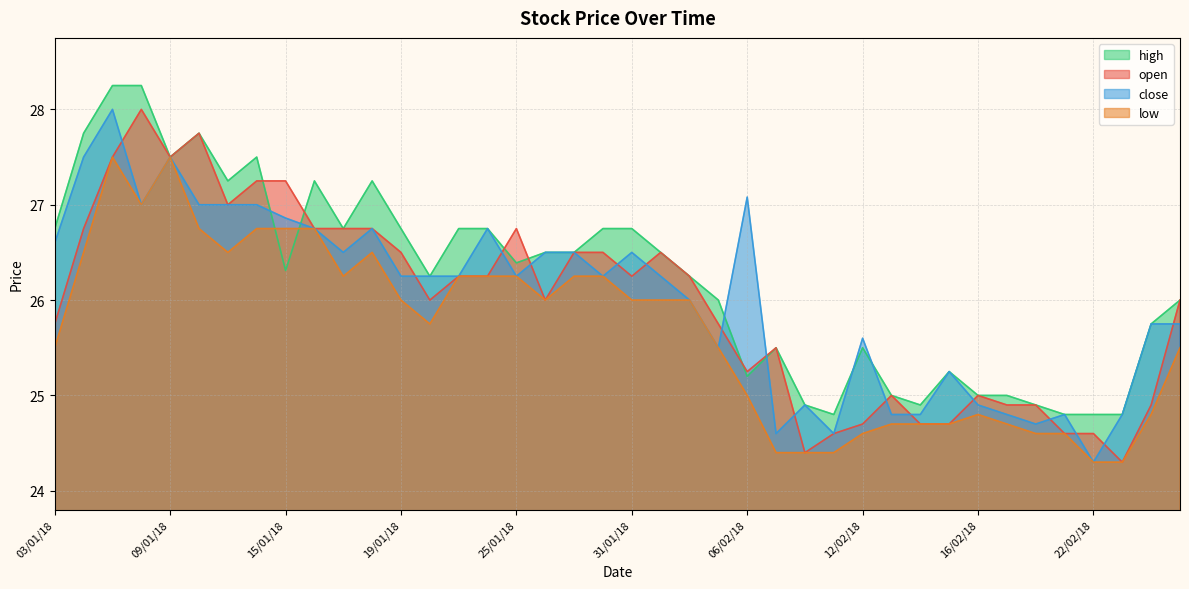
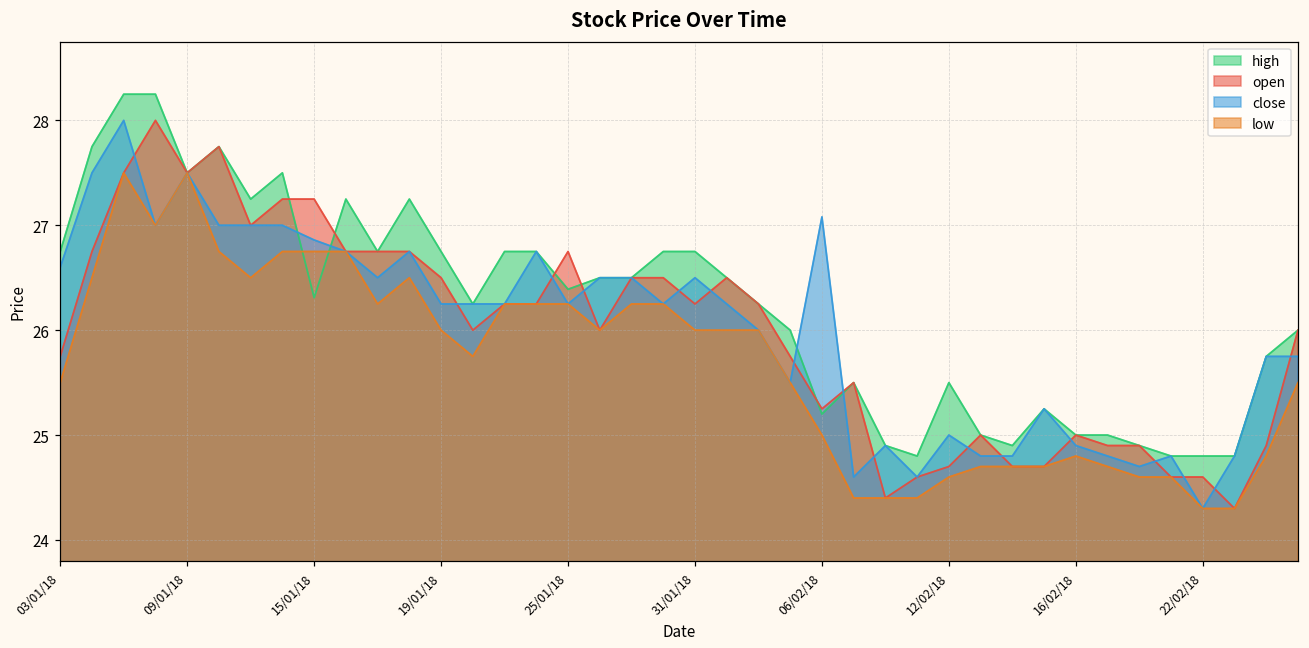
close, 12/02/18: 25.6 -> 25.0
